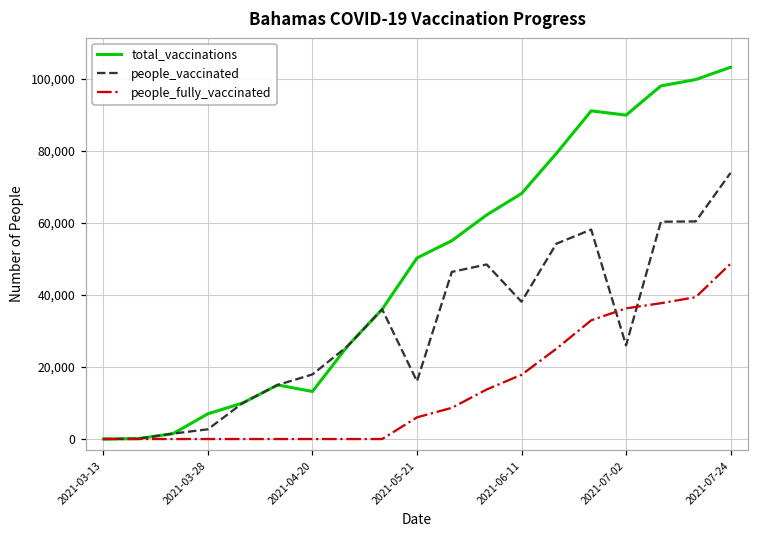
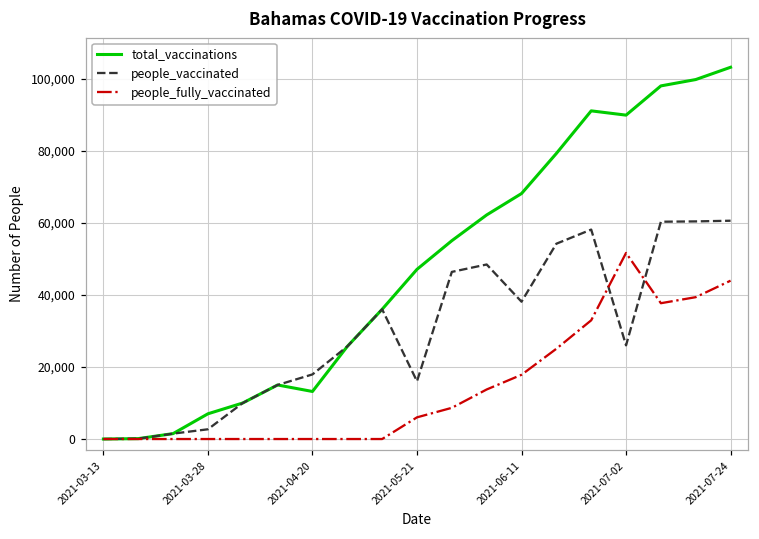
total_vaccinations, 2021-05-21: 50,000 -> 47,000
people_fully_vaccinated, 2021-07-02: 36,000 -> 52,000
people_vaccinated, 2021-07-24: 74,000 -> 61,000
people_fully_vaccinated, 2021-07-24: 49,000 -> 44,000
